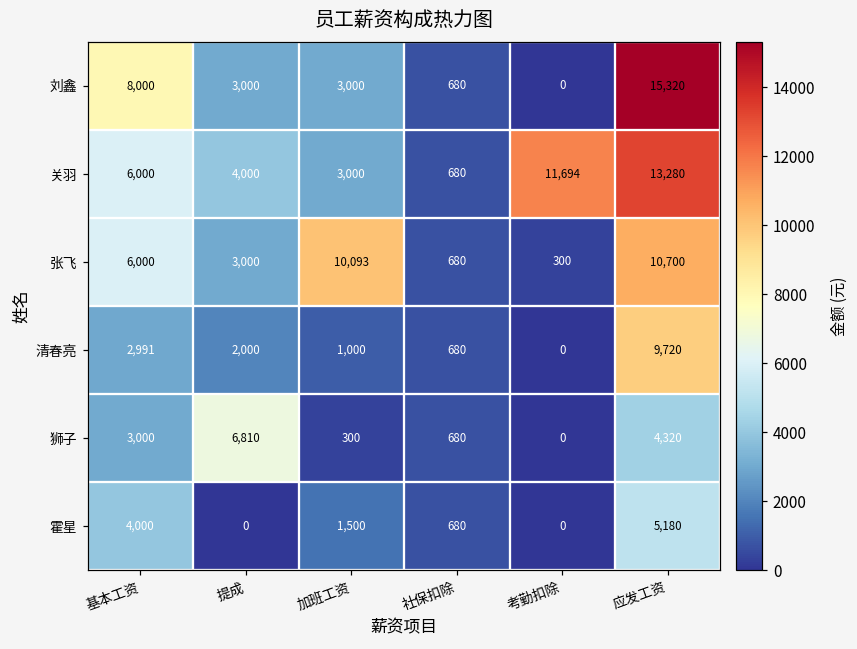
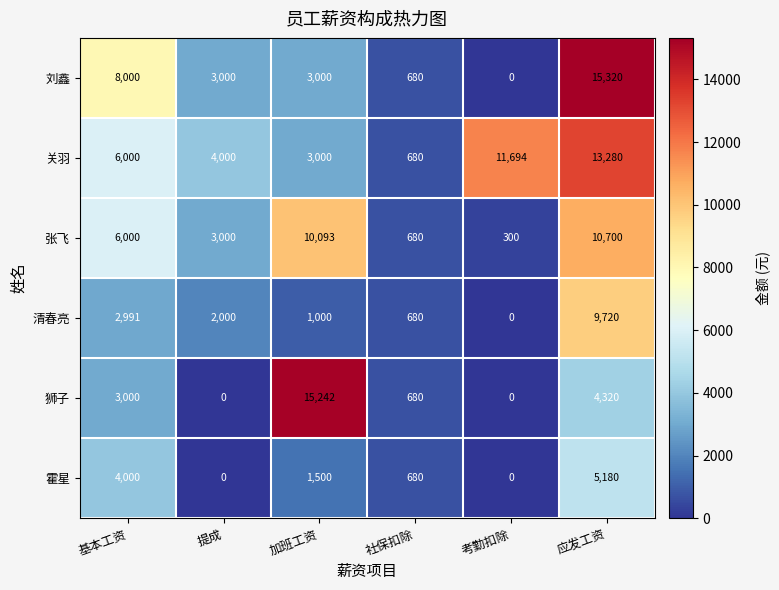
狮子, 提成: 6,810 -> 0
狮子, 加班工资: 300 -> 15,242
